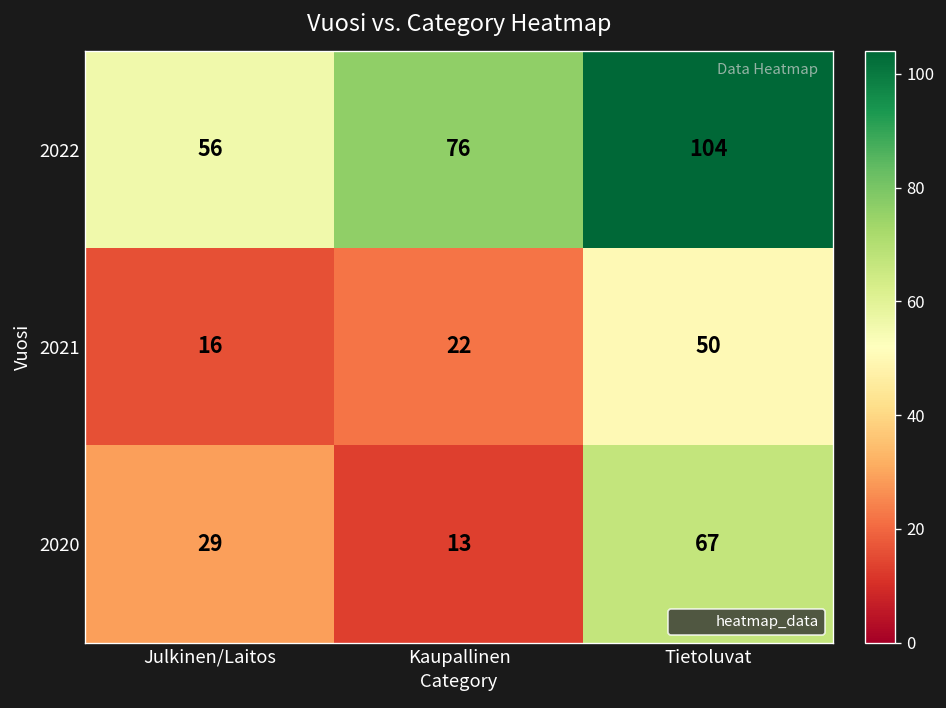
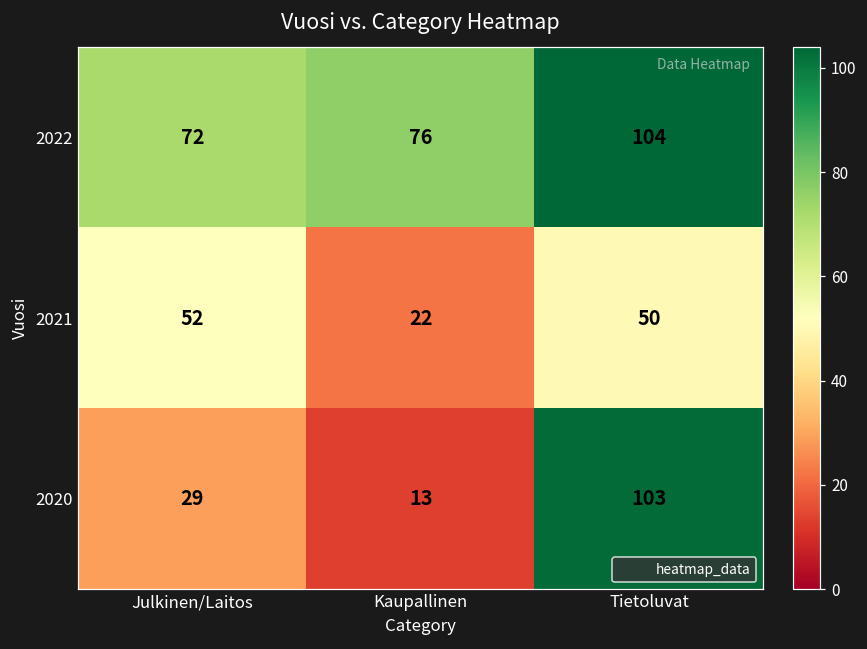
2022, Julkinen/Laitos: 56 -> 72
2021, Julkinen/Laitos: 16 -> 52
2020, Tietoluvat: 67 -> 103
